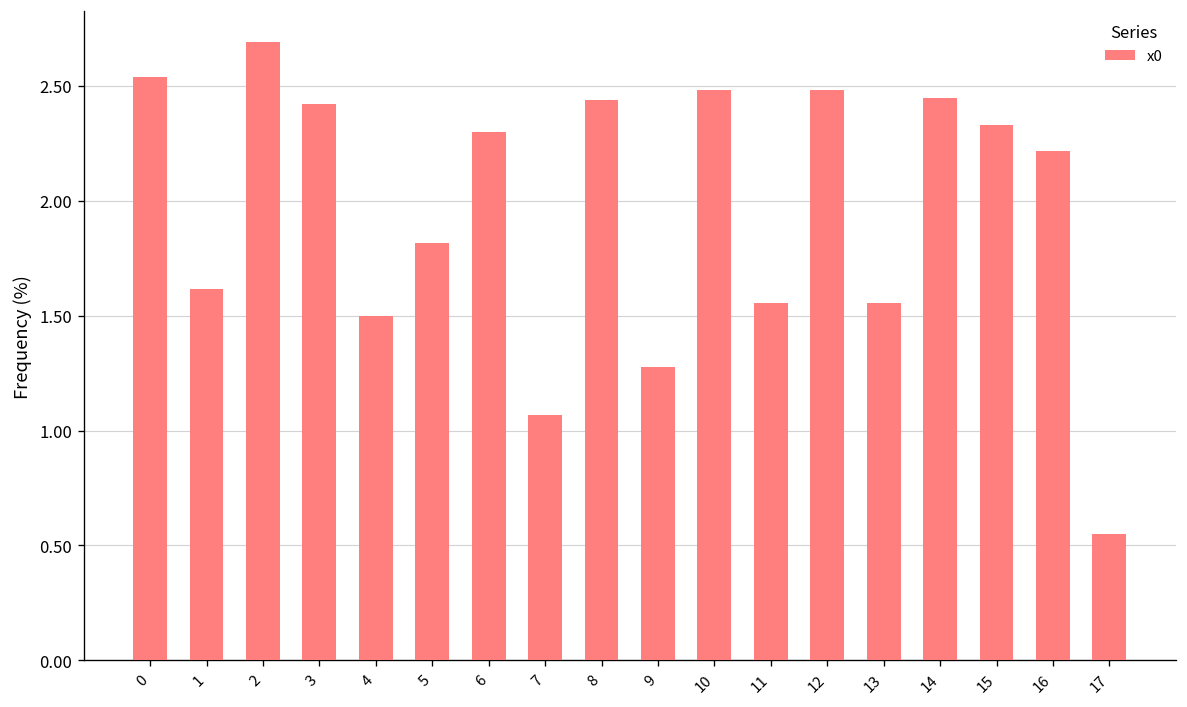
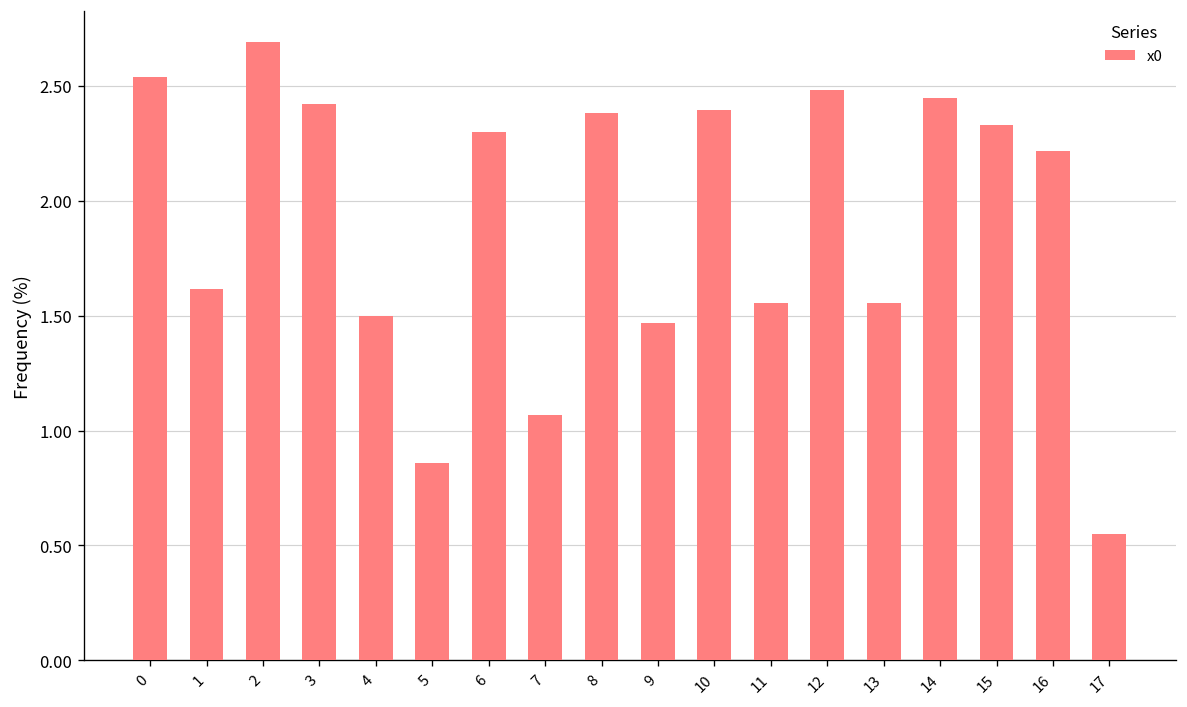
5: 1.82 -> 0.86
8: 2.44 -> 2.38
9: 1.28 -> 1.47
10: 2.48 -> 2.39
